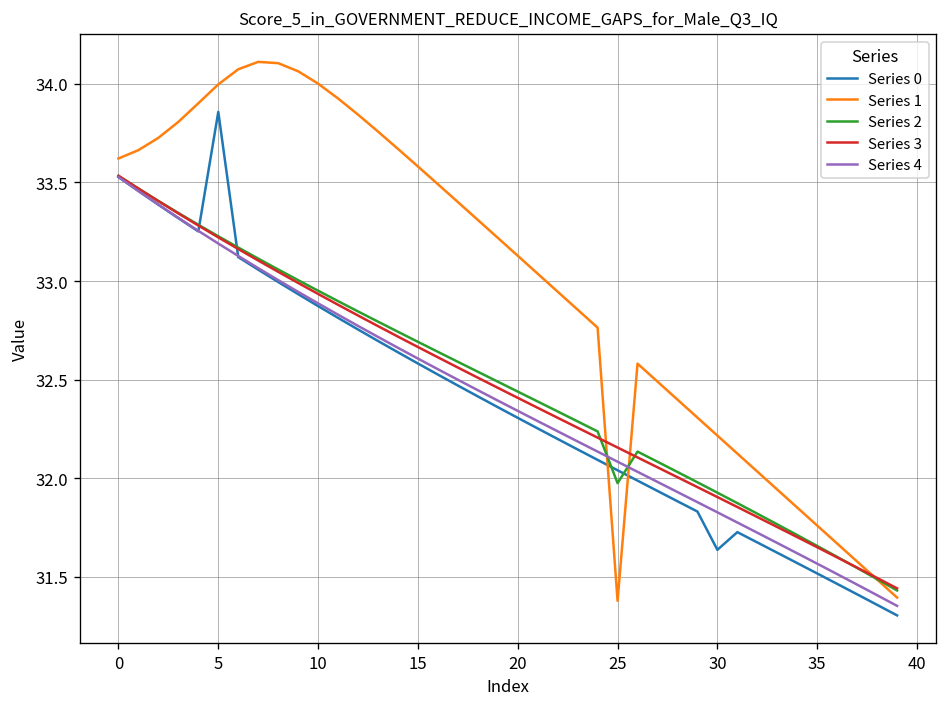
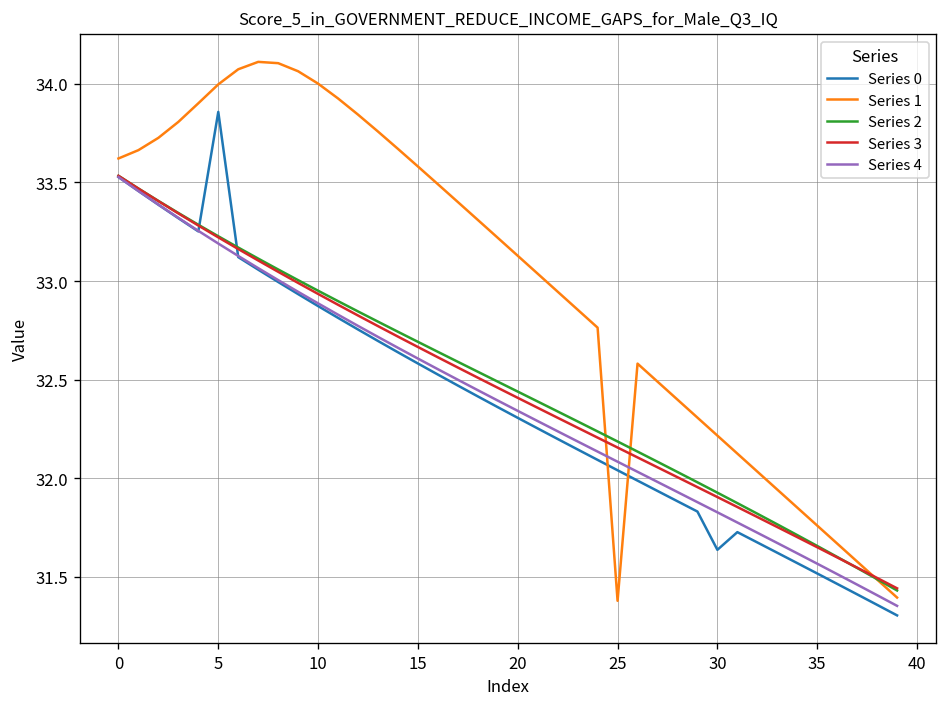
Series 2, 25: 31.97 -> 32.19
